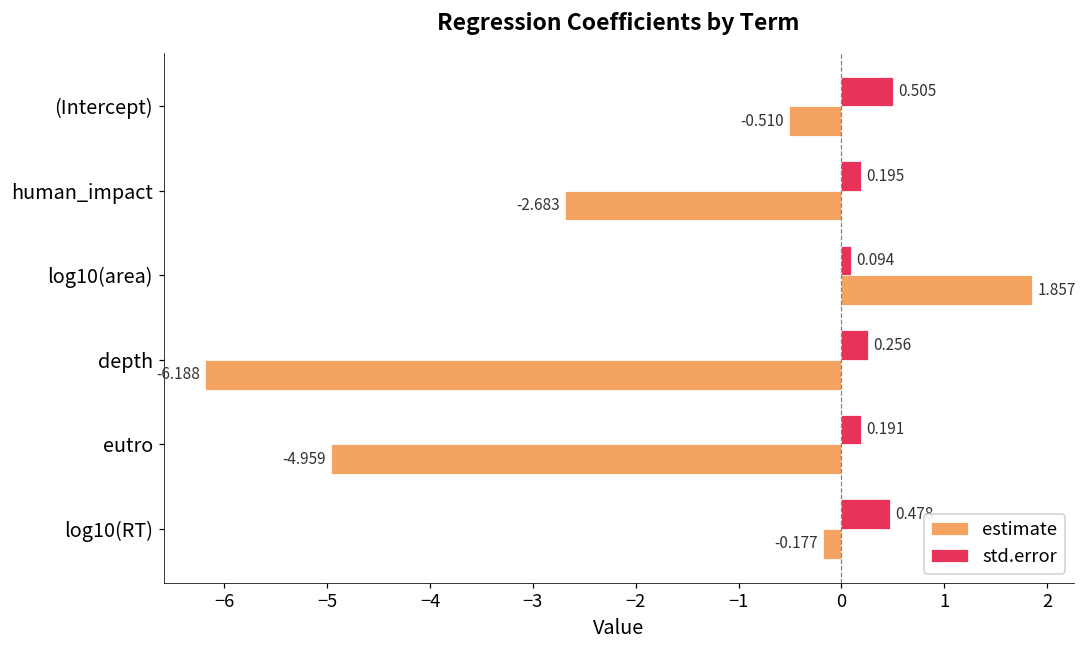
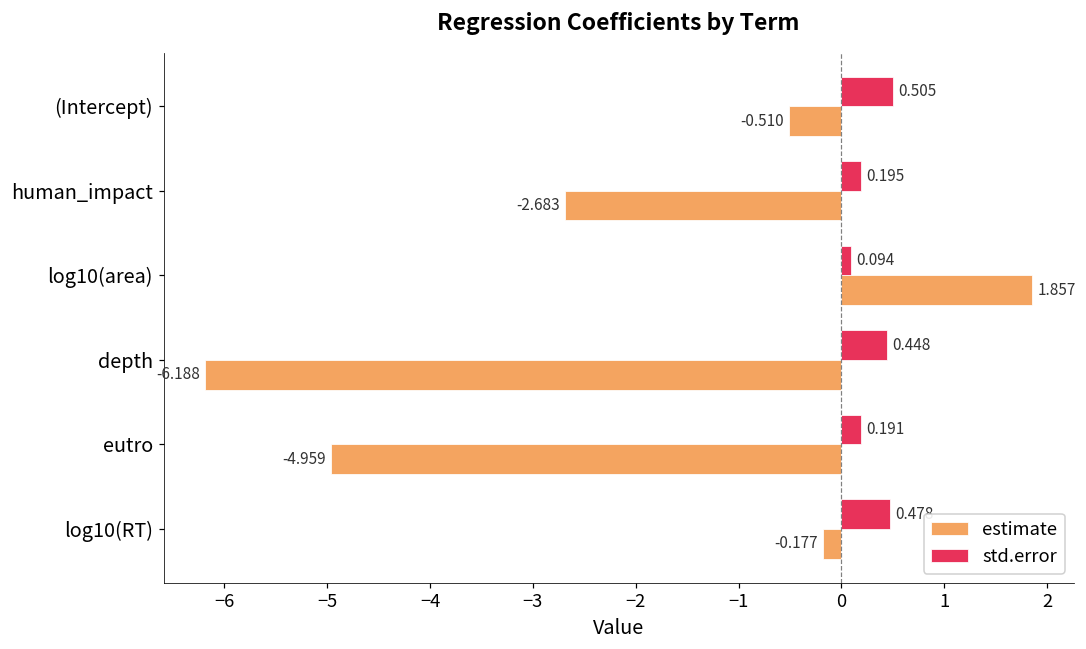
std.error, depth: 0.256 -> 0.448
